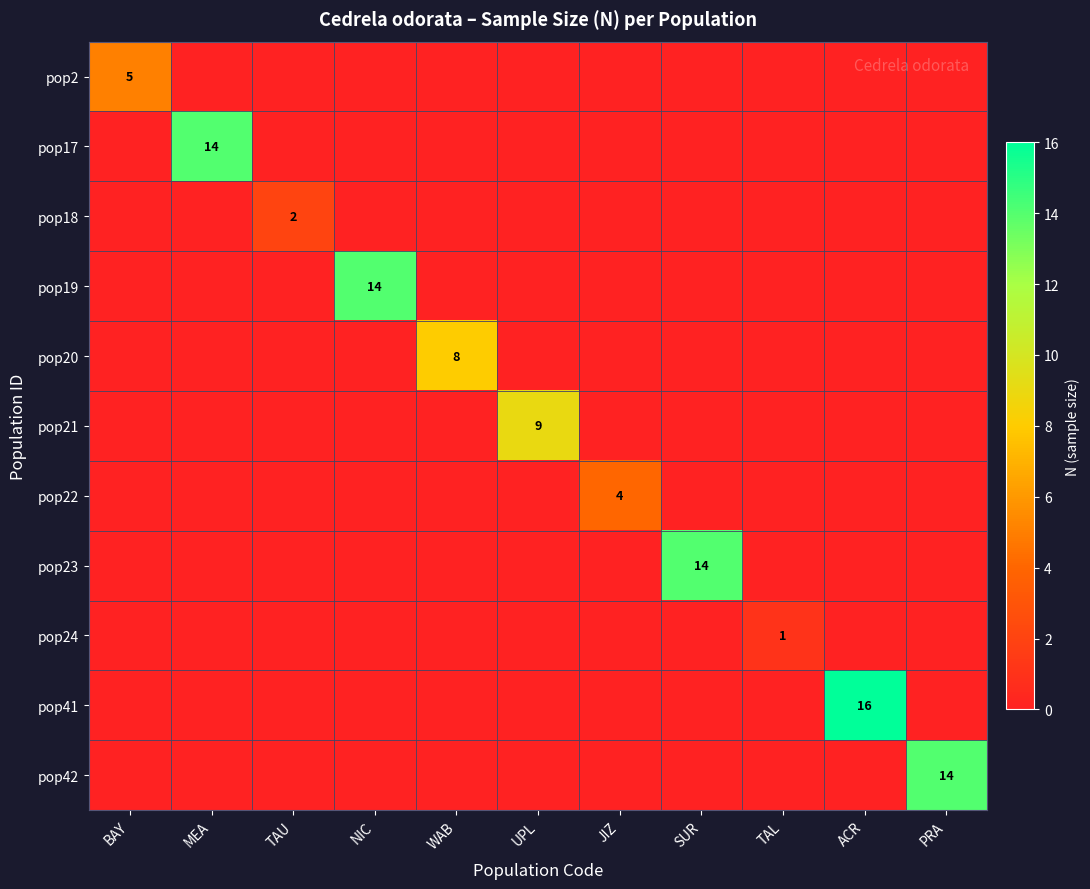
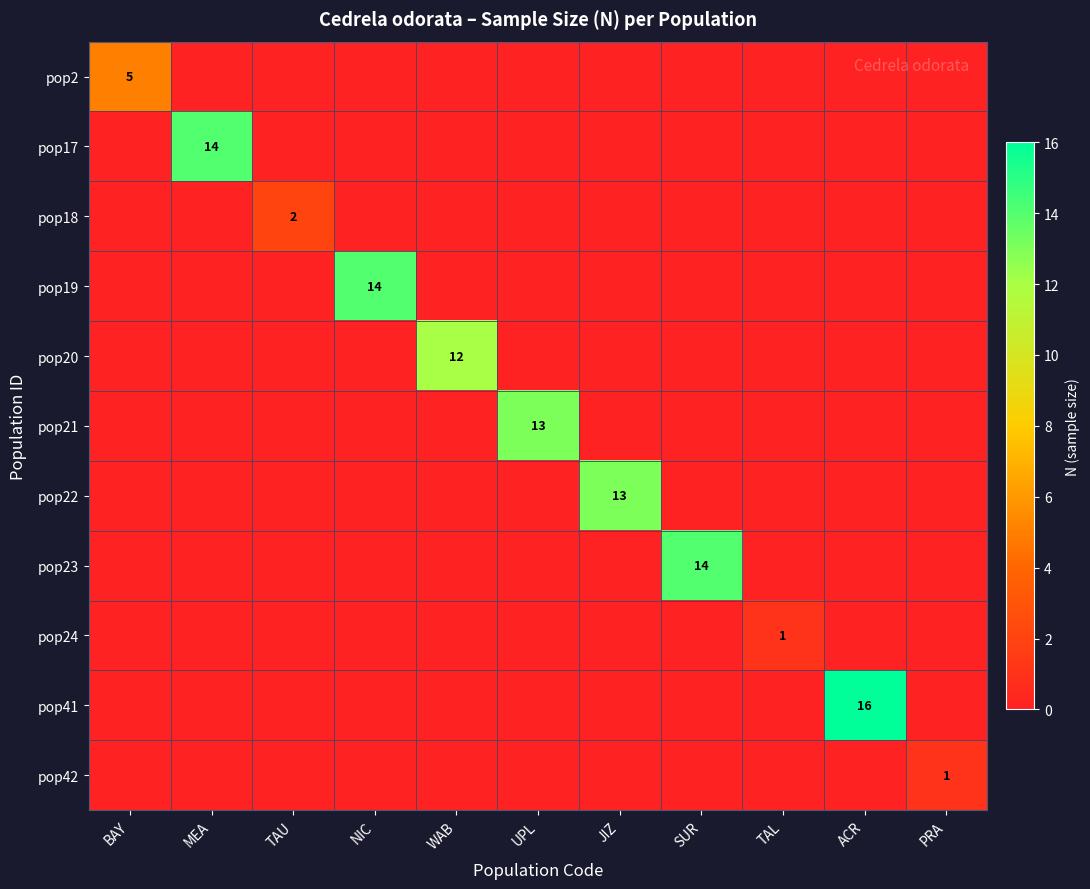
pop20, WAB: 8 -> 12
pop21, UPL: 9 -> 13
pop22, JIZ: 4 -> 13
pop42, PRA: 14 -> 1
